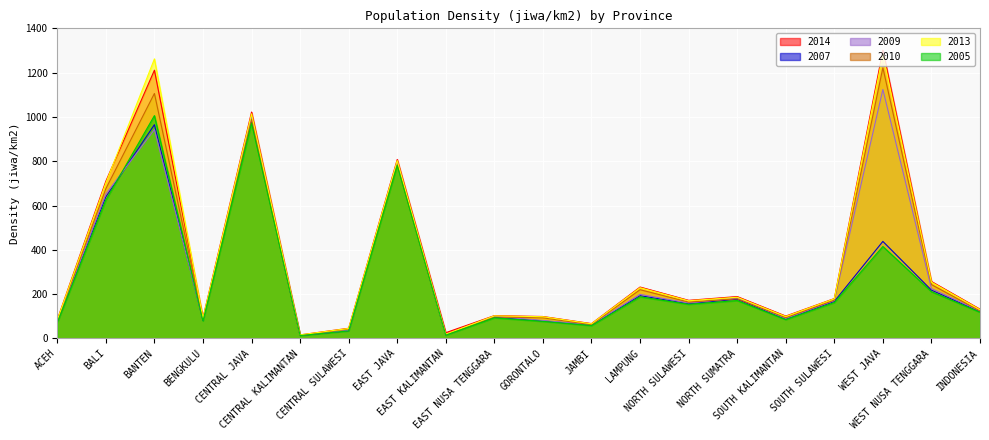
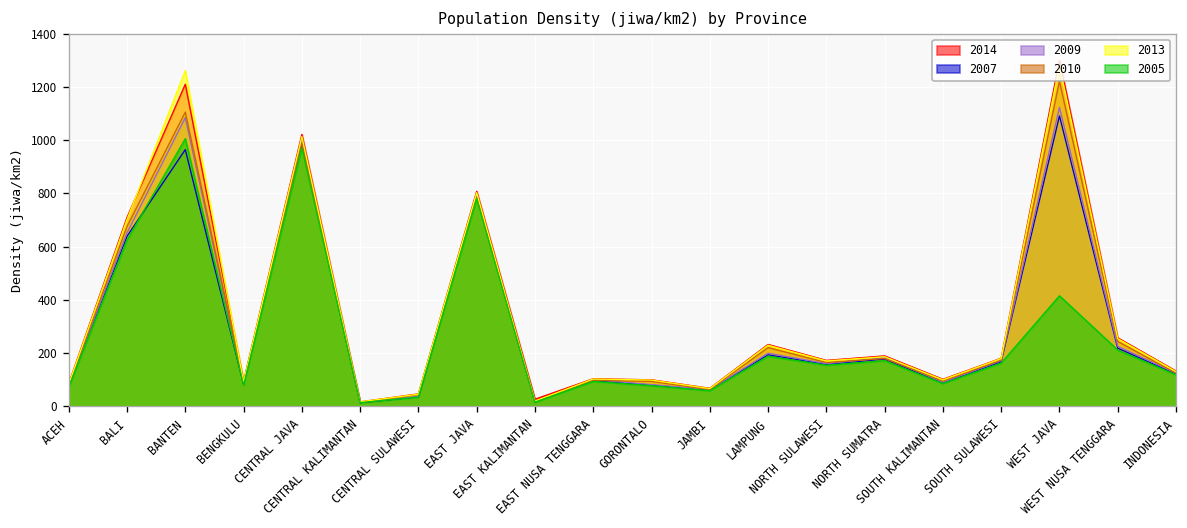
2009, BANTEN: 940 -> 1090
2007, WEST JAVA: 440 -> 1090
